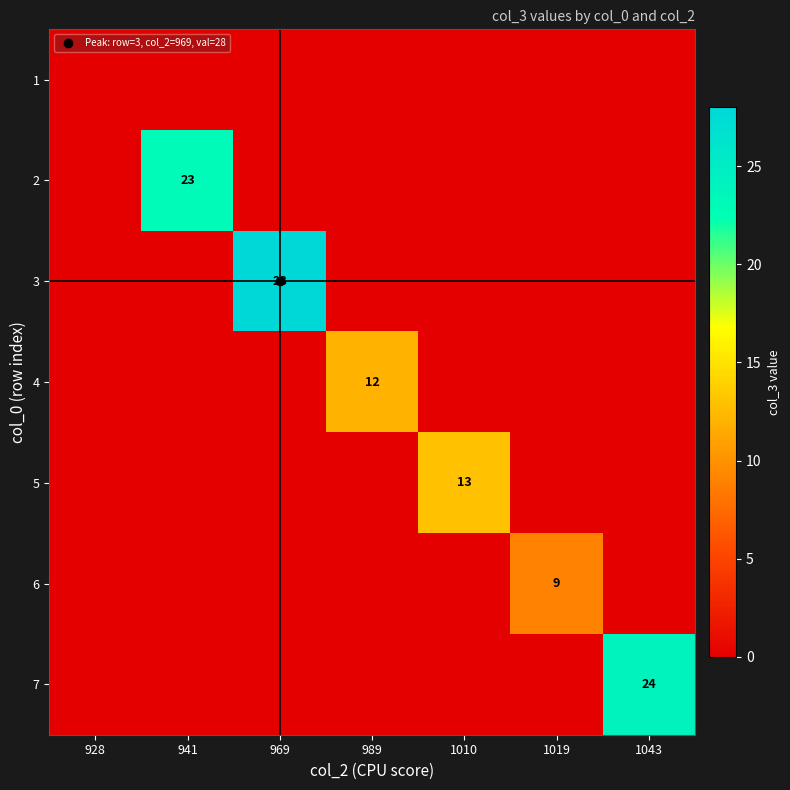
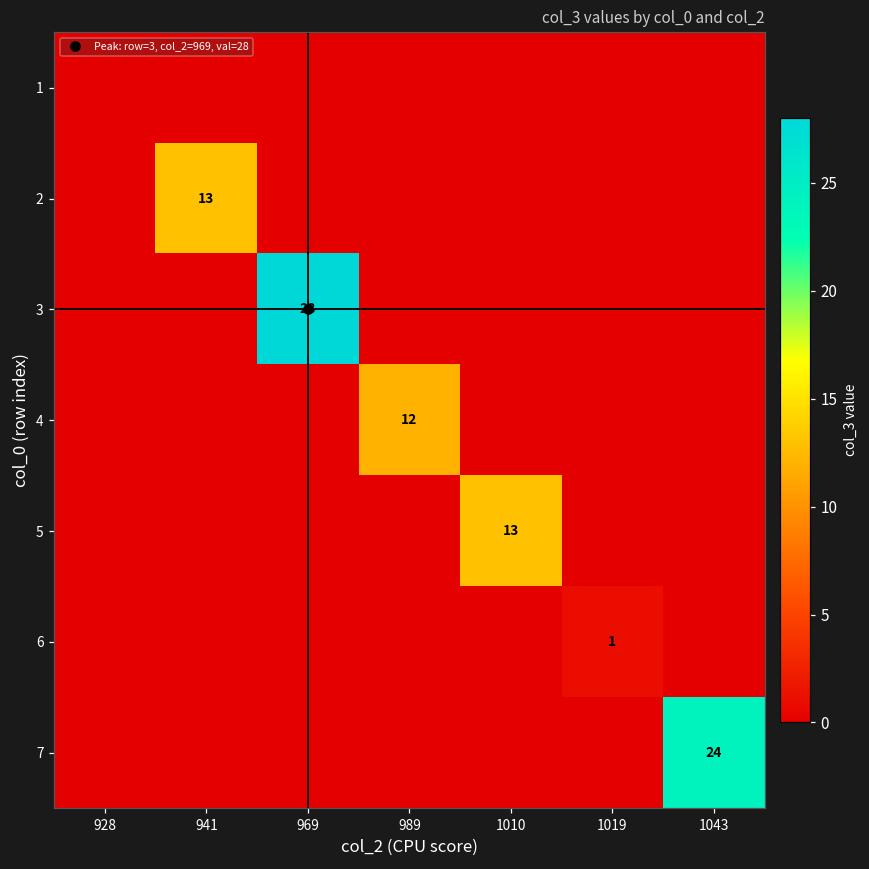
2, 941: 23 -> 13
6, 1019: 9 -> 1
